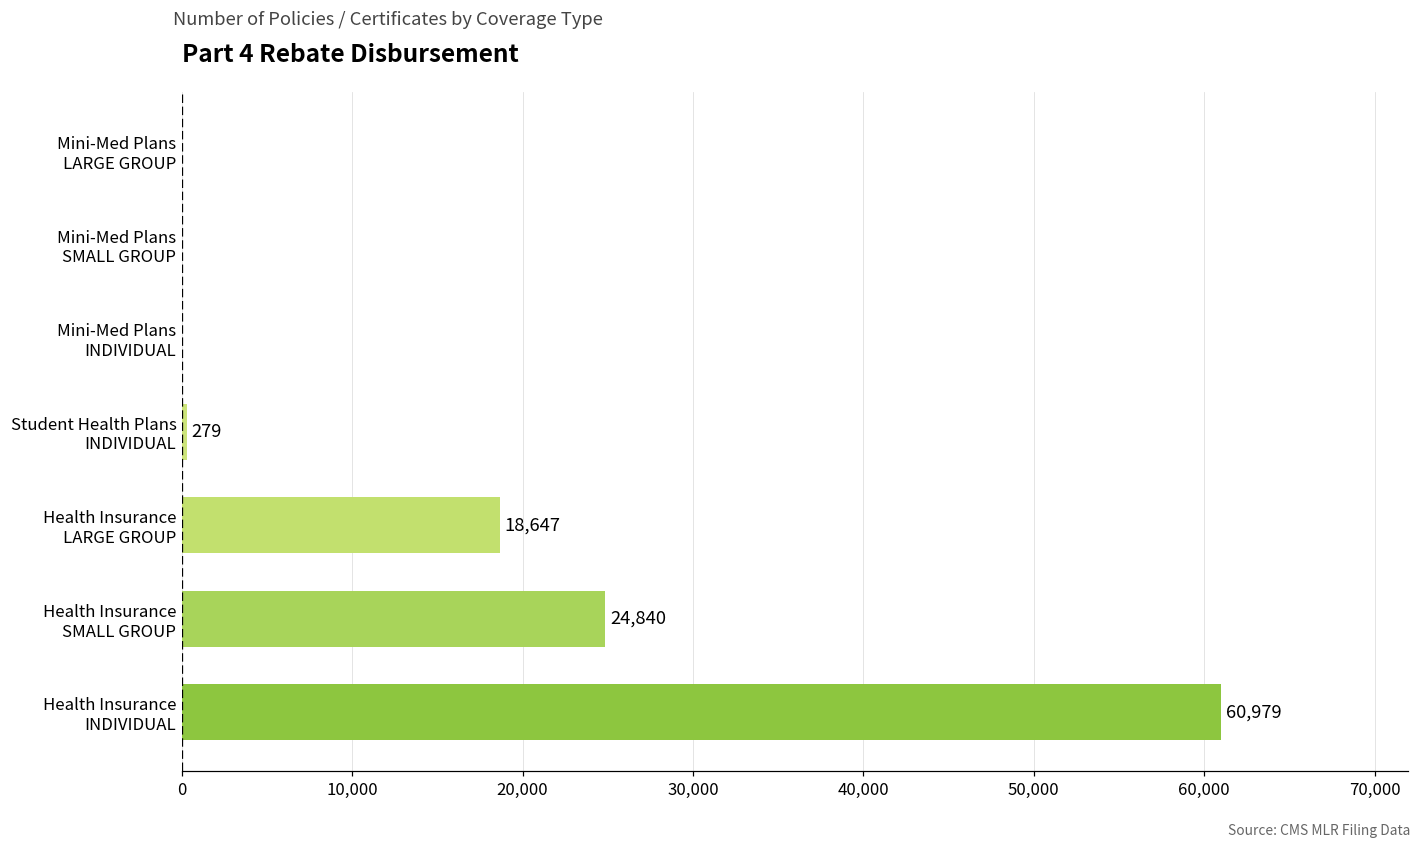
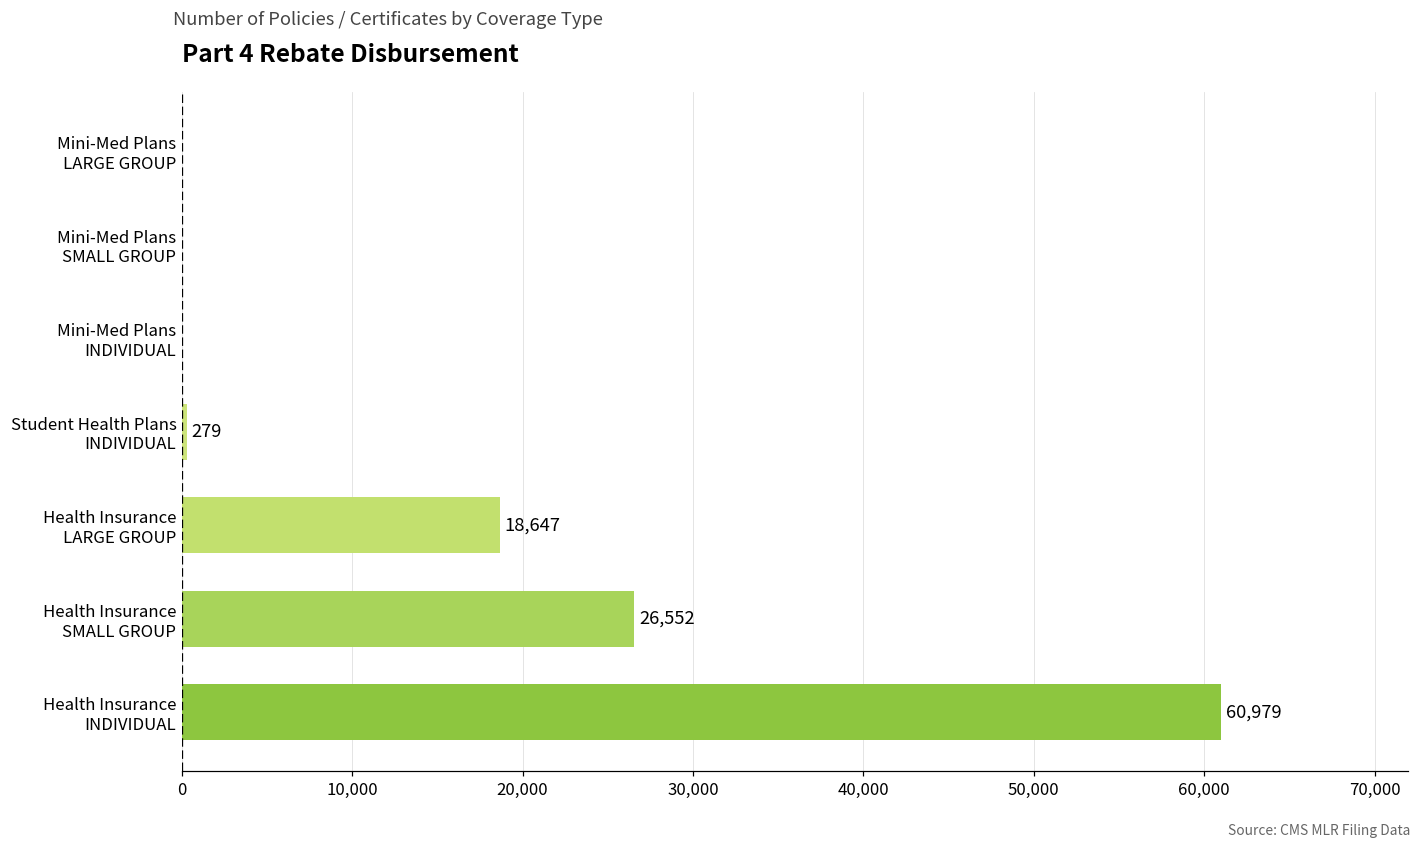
Health Insurance SMALL GROUP: 24,840 -> 26,552
